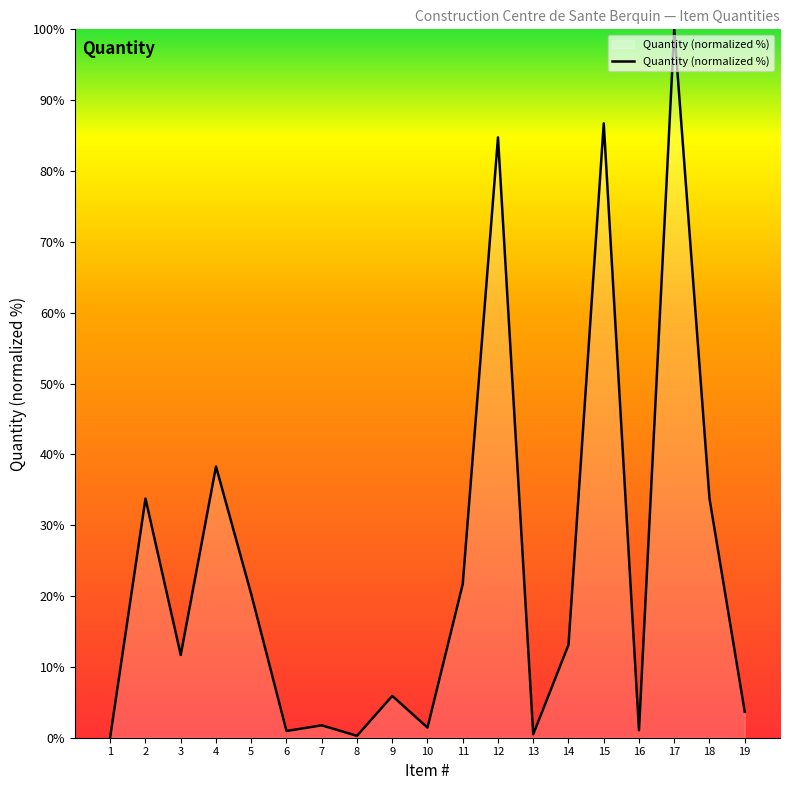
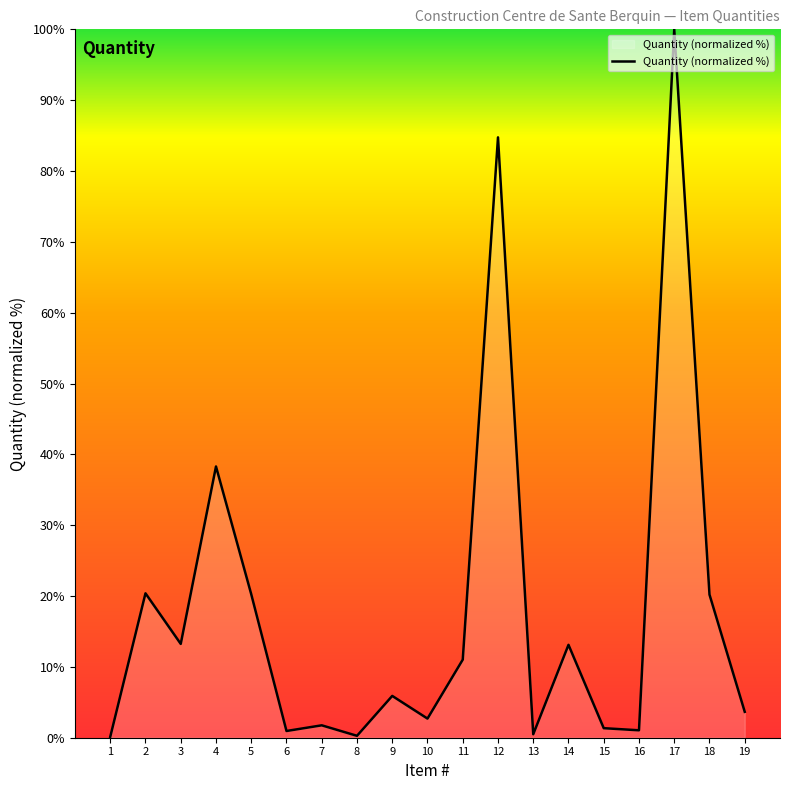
2: 34% -> 20%
3: 12% -> 13%
10: 1% -> 3%
11: 22% -> 11%
15: 87% -> 1%
18: 34% -> 20%
